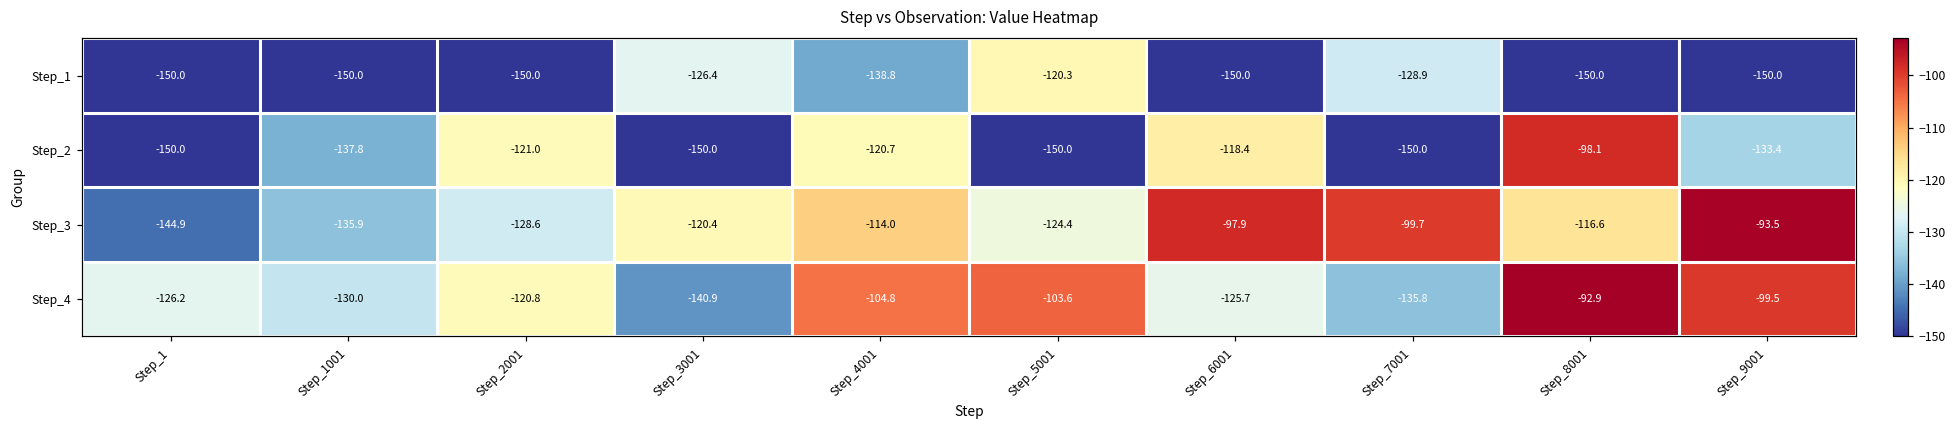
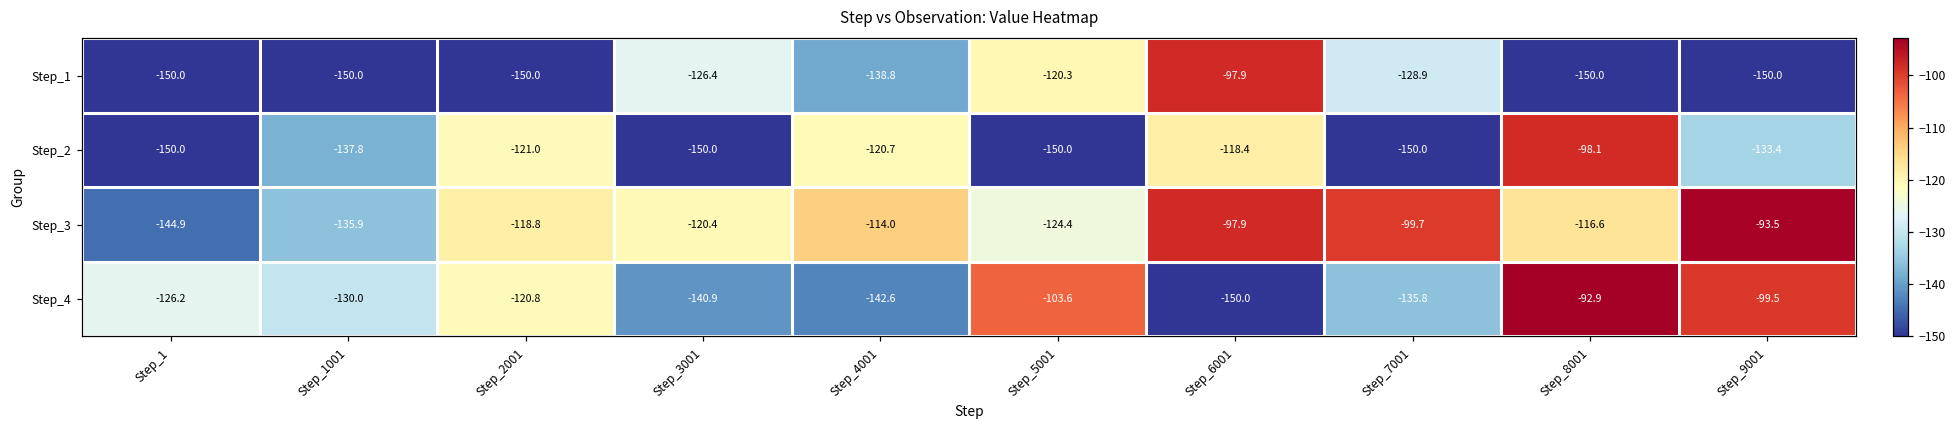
Step_1, Step_6001: -150.0 -> -97.9
Step_3, Step_2001: -128.6 -> -118.8
Step_4, Step_4001: -104.8 -> -142.6
Step_4, Step_6001: -125.7 -> -150.0
